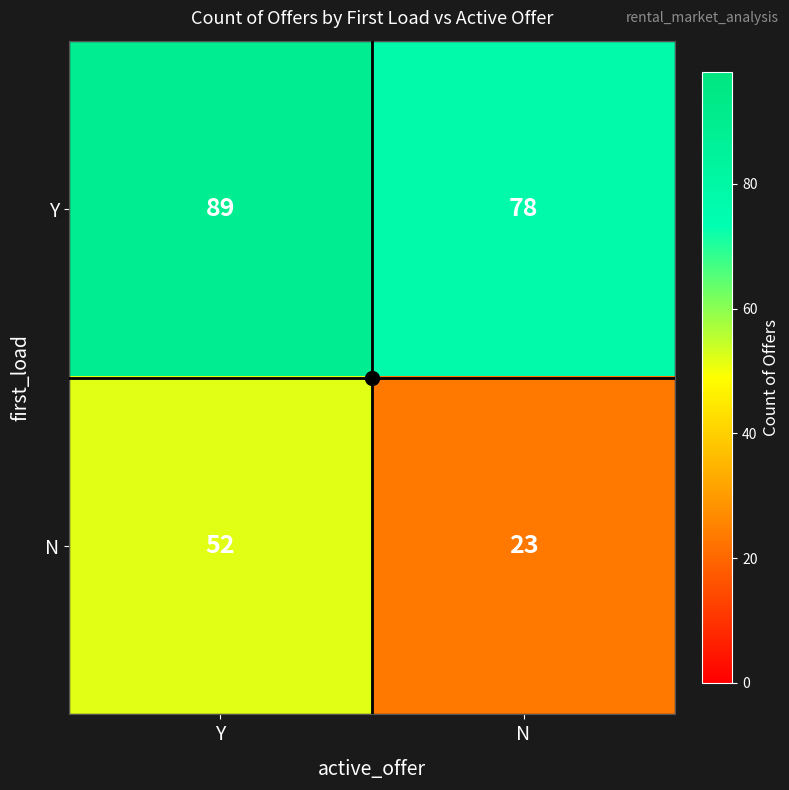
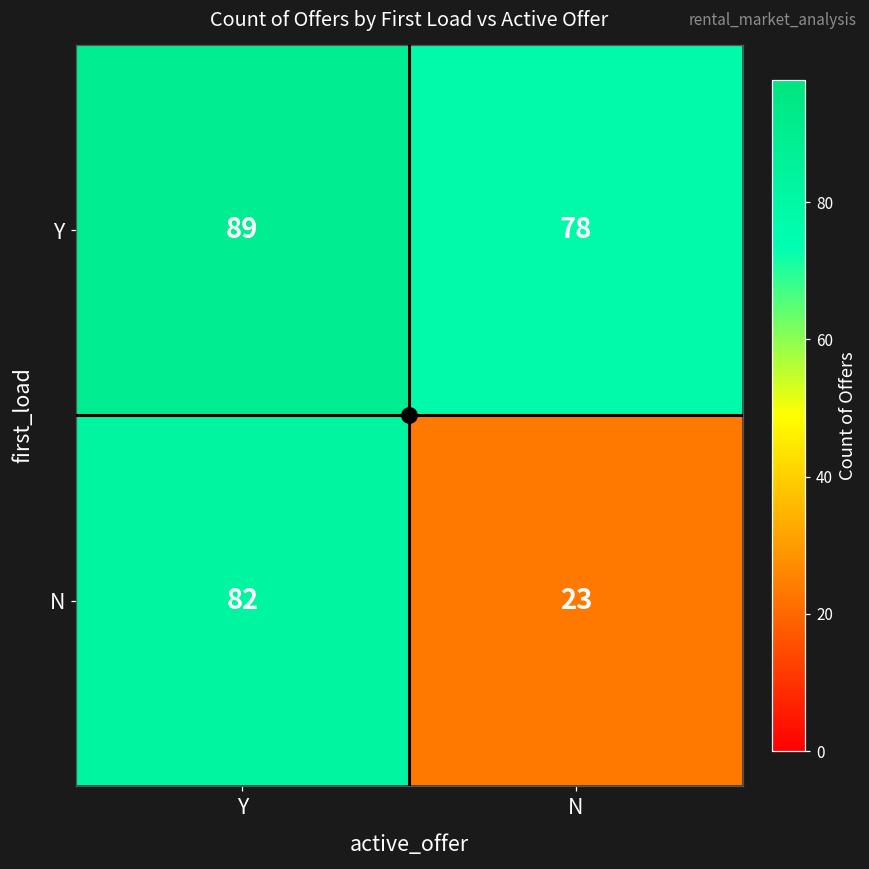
N, Y: 52 -> 82
